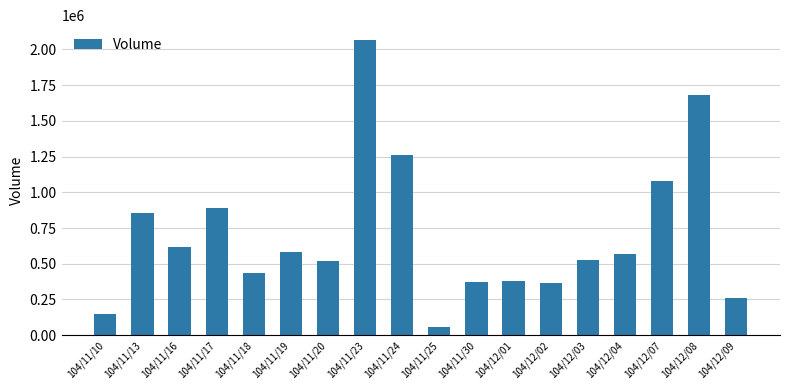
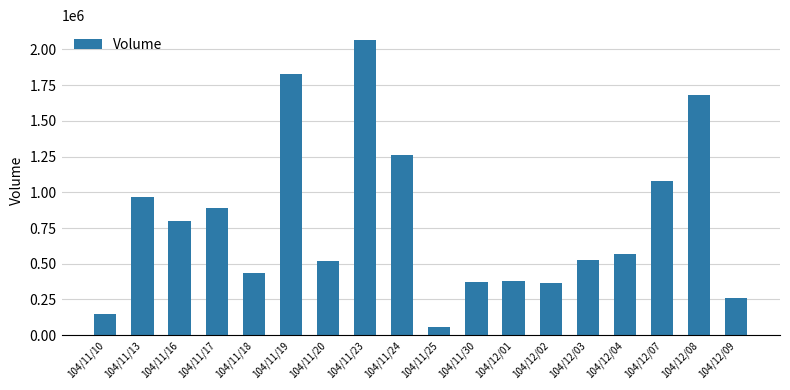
104/11/13: 860000 -> 960000
104/11/16: 620000 -> 800000
104/11/19: 580000 -> 1830000
